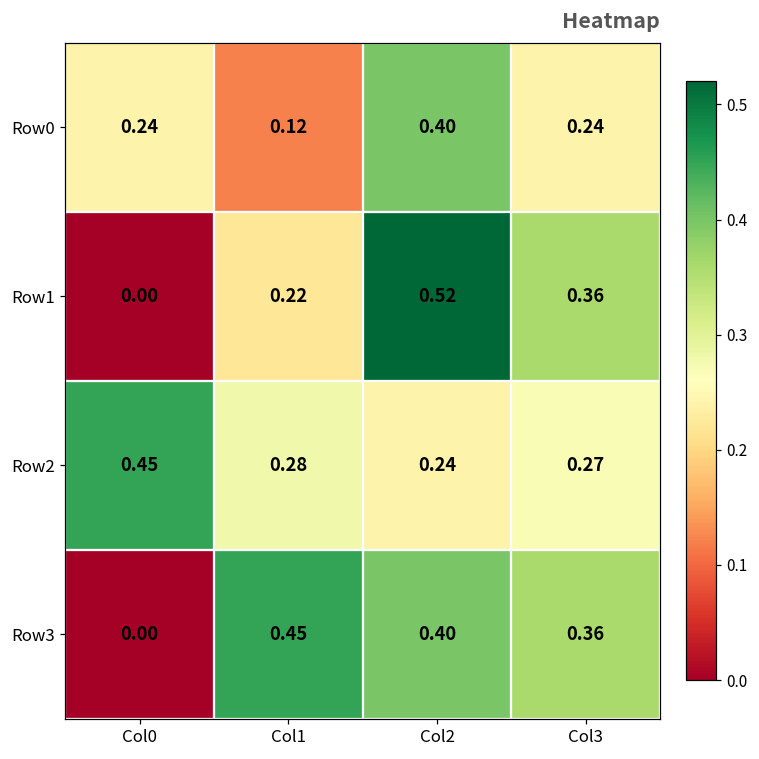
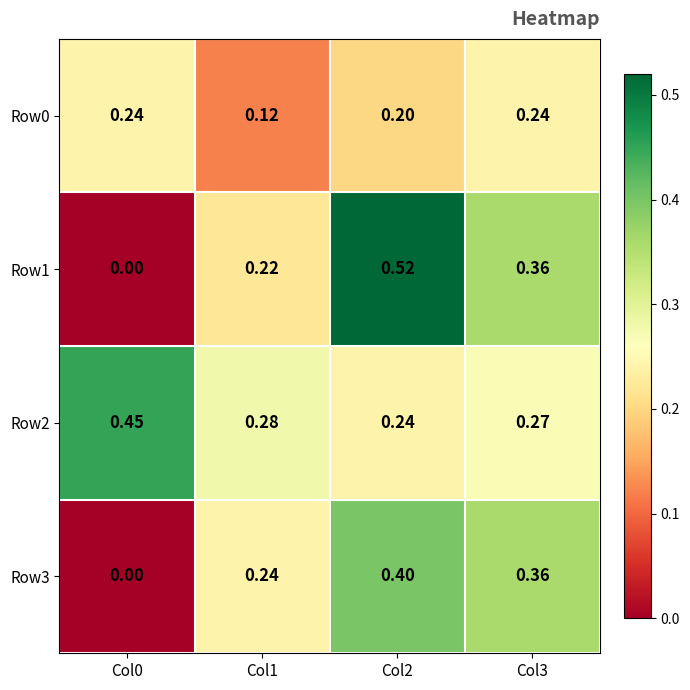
Row0, Col2: 0.40 -> 0.20
Row3, Col1: 0.45 -> 0.24
